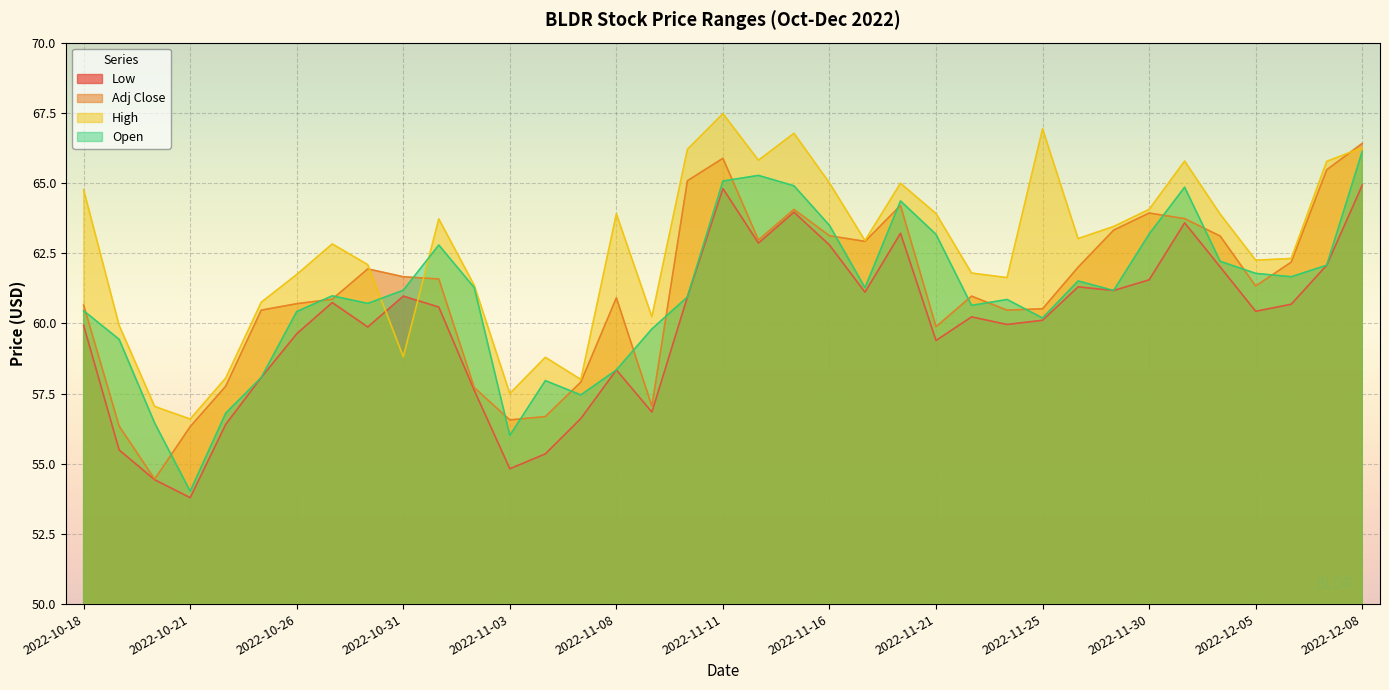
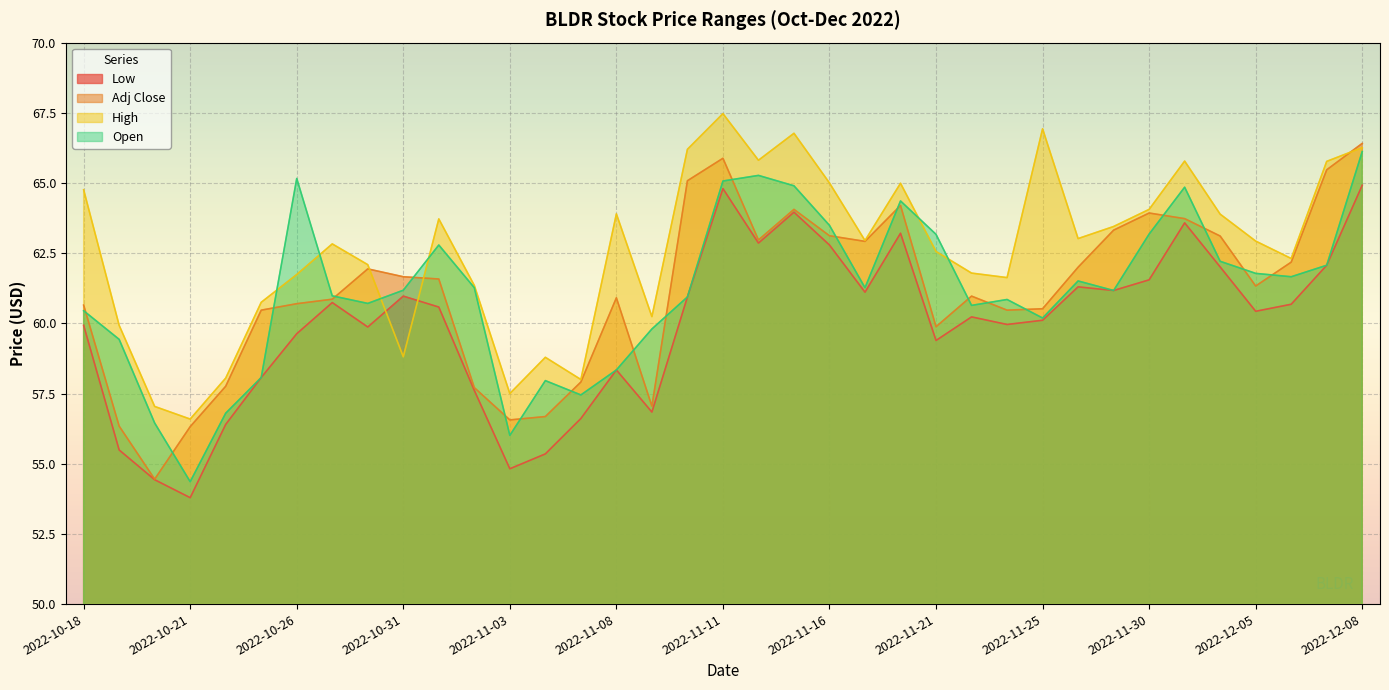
Open, 2022-10-21: 54.0 -> 54.4
Open, 2022-10-26: 60.4 -> 65.2
High, 2022-11-21: 63.9 -> 62.6
High, 2022-12-05: 62.3 -> 62.9
